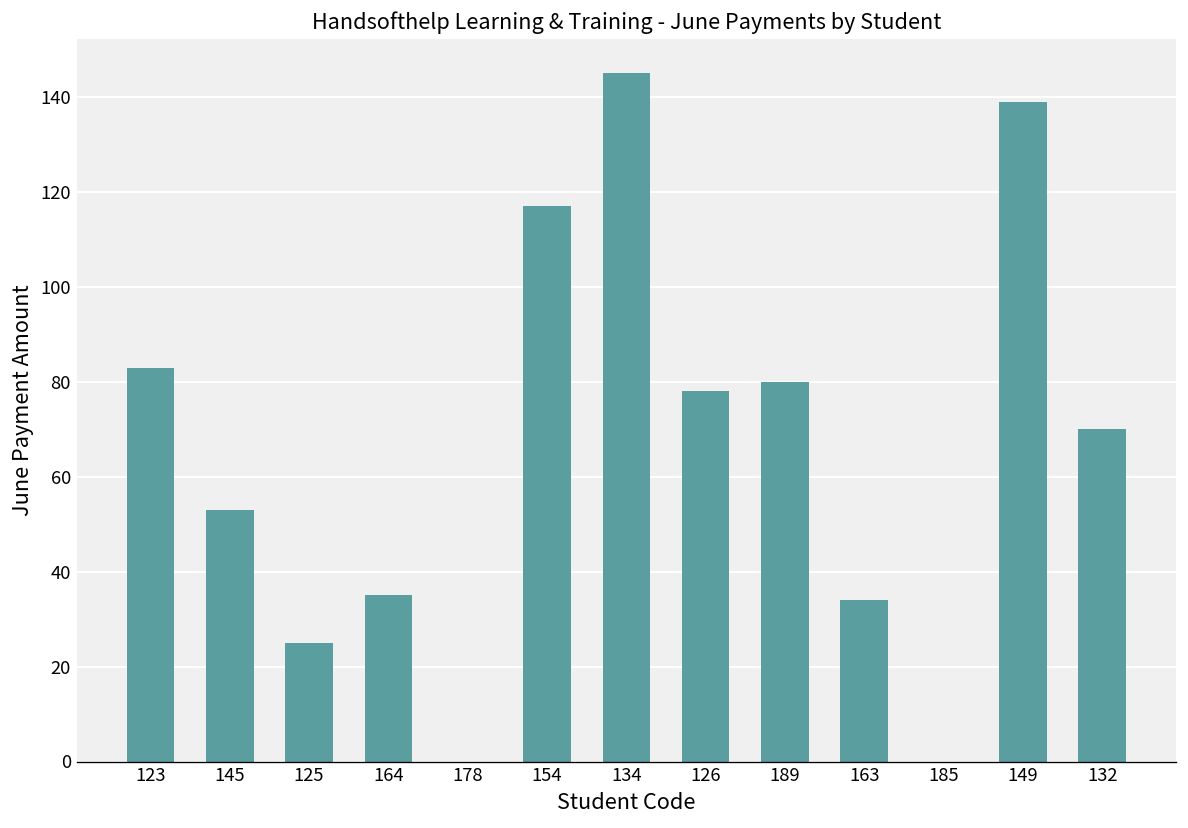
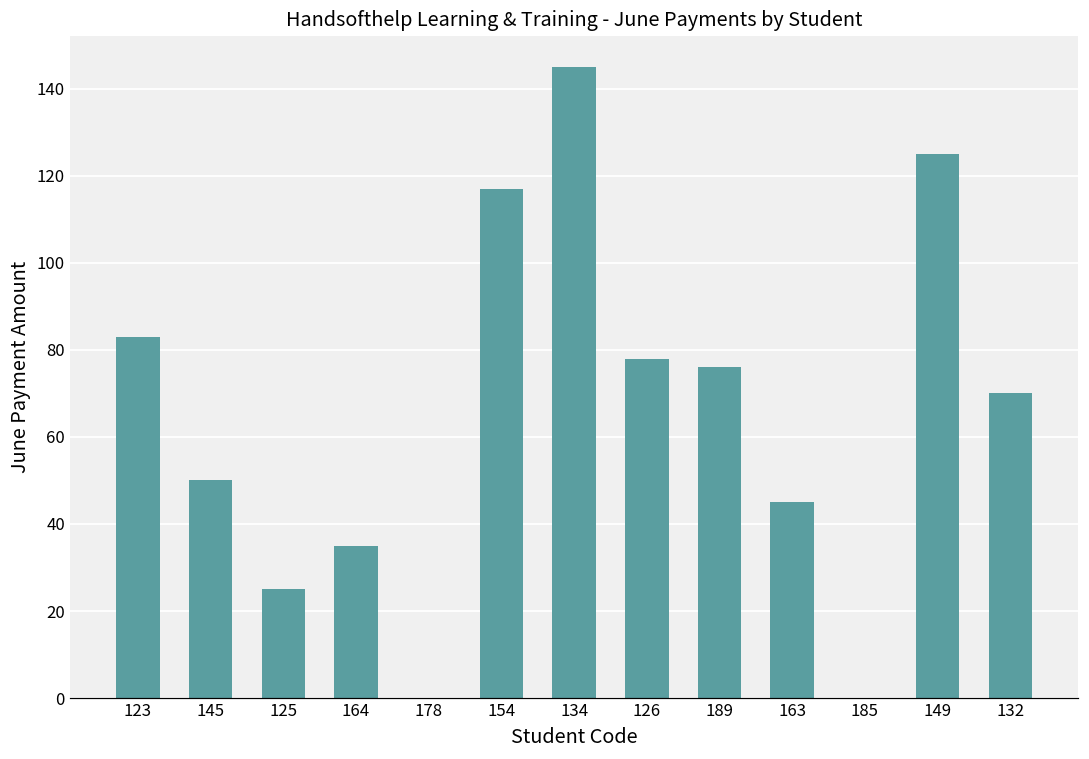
145: 53 -> 50
189: 80 -> 76
163: 34 -> 45
149: 139 -> 125
